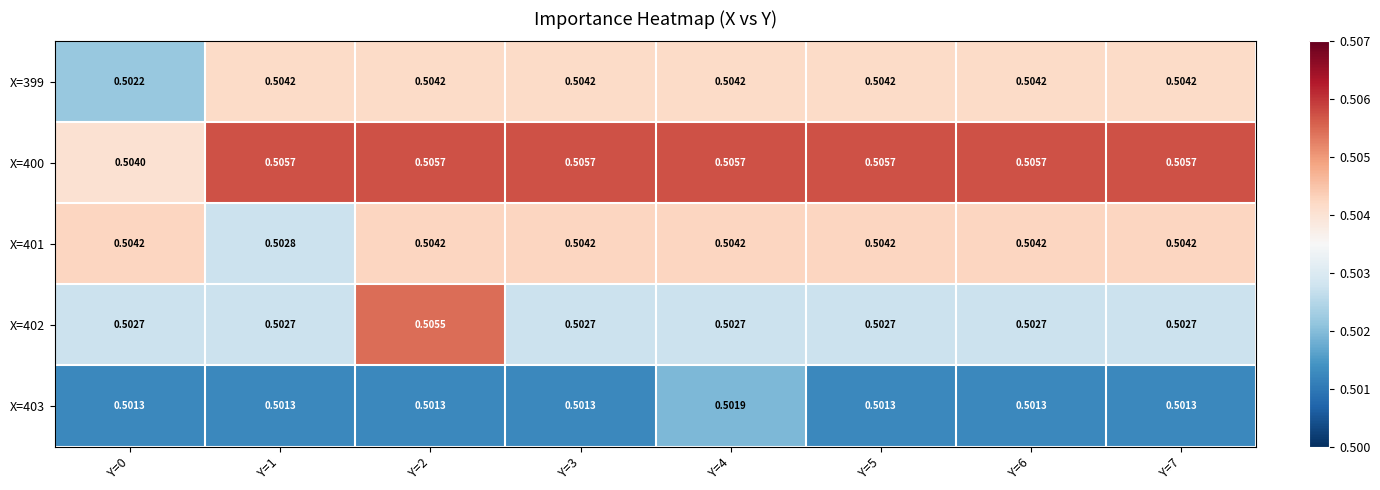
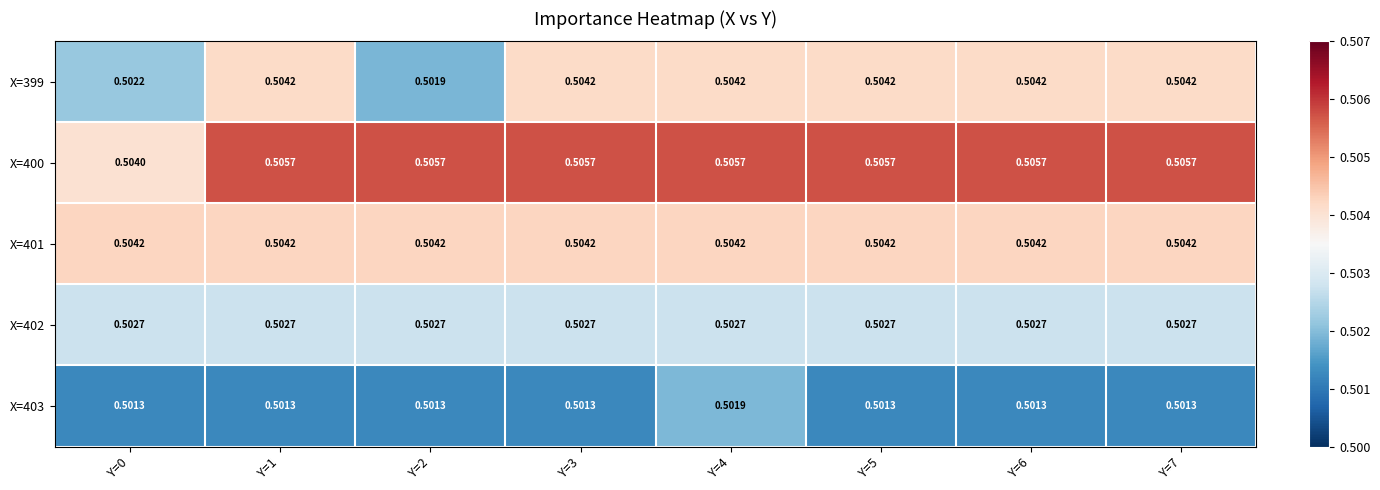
X=399, Y=2: 0.5042 -> 0.5019
X=401, Y=1: 0.5028 -> 0.5042
X=402, Y=2: 0.5055 -> 0.5027
